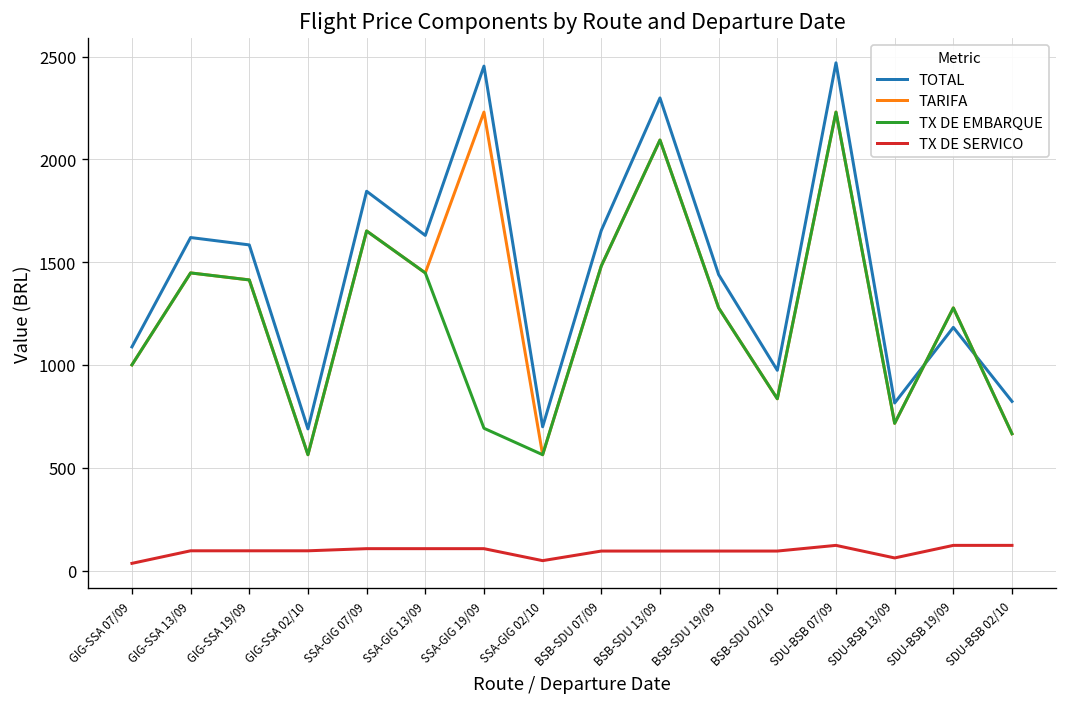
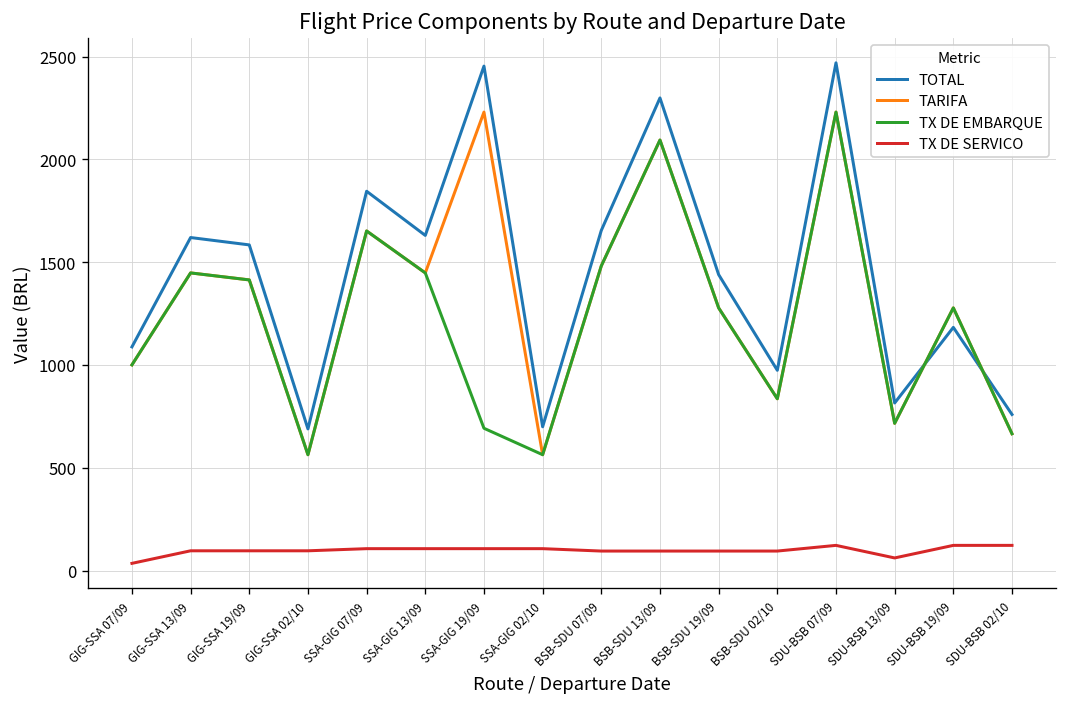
TX DE SERVICO, SSA-GIG 02/10: 50 -> 110
TOTAL, SDU-BSB 02/10: 820 -> 760
